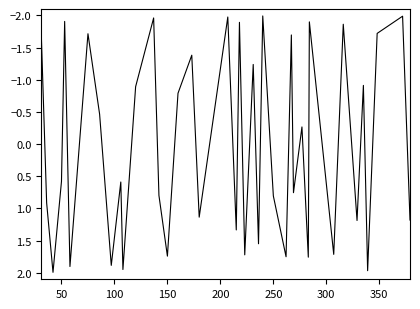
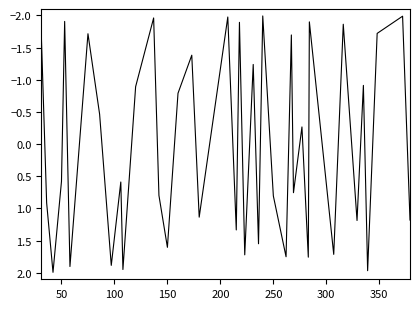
150: 1.7 -> 1.6
